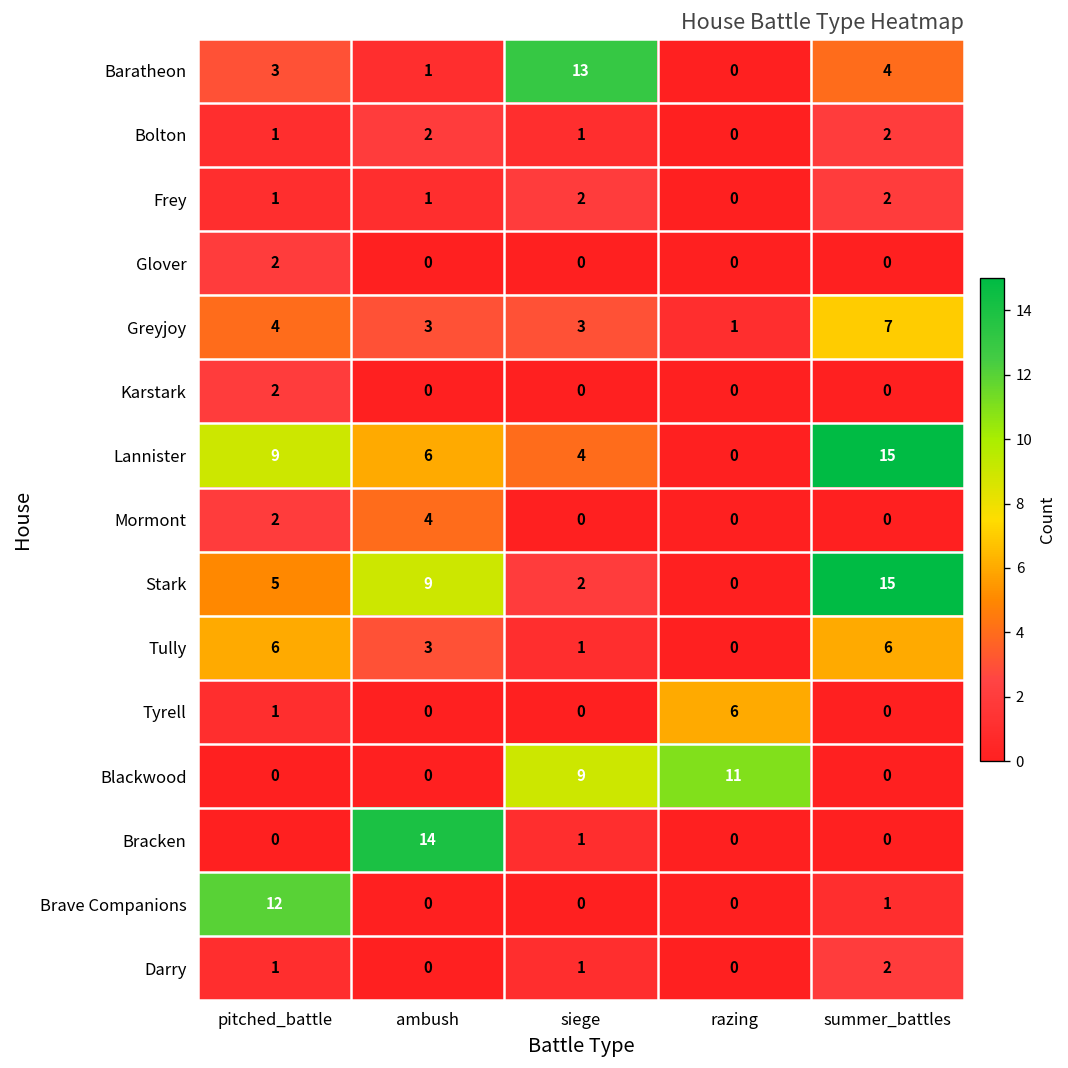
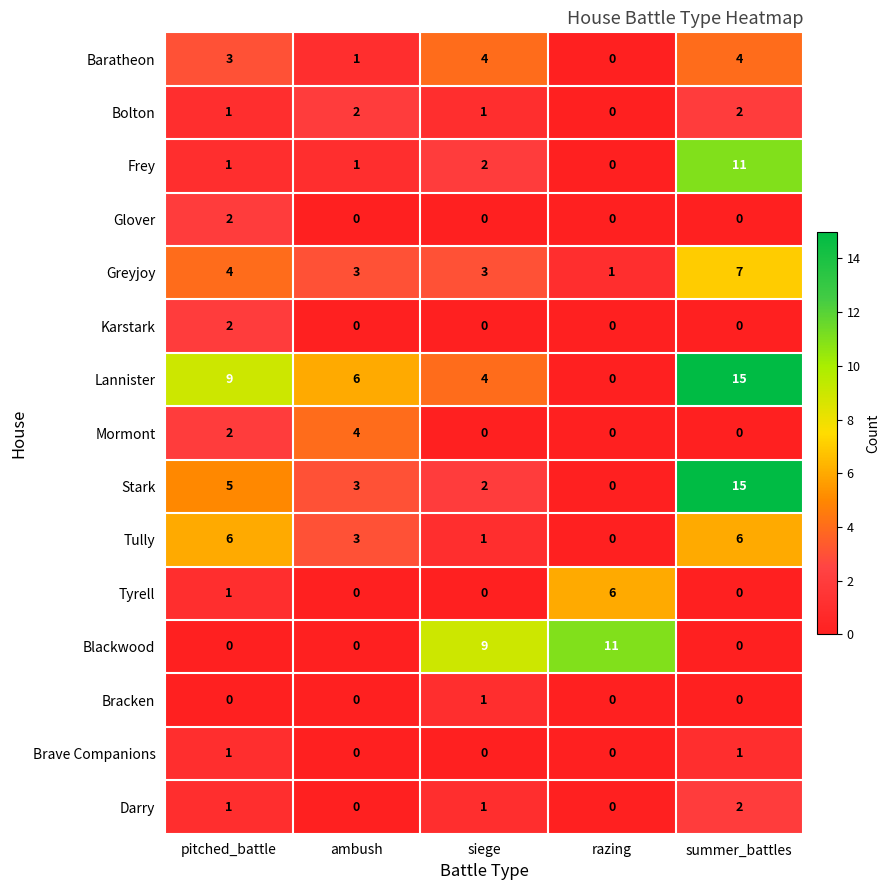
Baratheon, siege: 13 -> 4
Frey, summer_battles: 2 -> 11
Stark, ambush: 9 -> 3
Bracken, ambush: 14 -> 0
Brave Companions, pitched_battle: 12 -> 1
